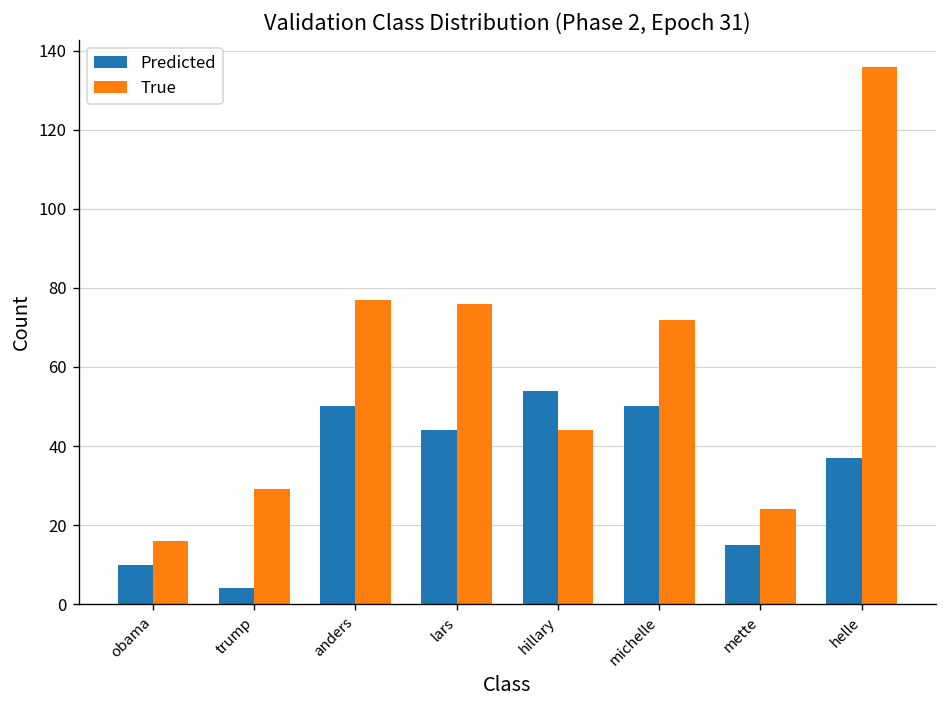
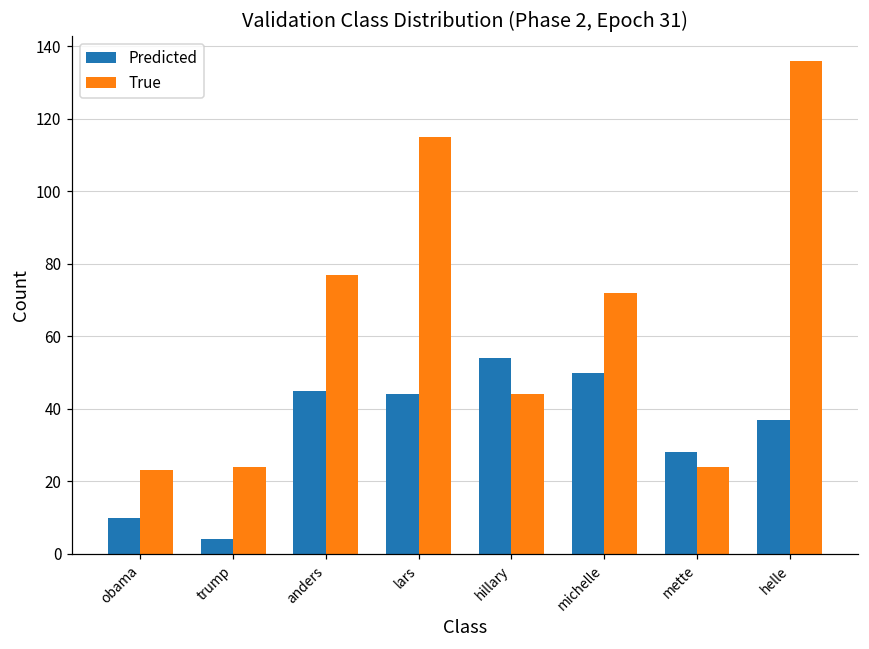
True, obama: 16 -> 23
True, trump: 29 -> 24
Predicted, anders: 50 -> 45
True, lars: 76 -> 115
Predicted, mette: 15 -> 28
